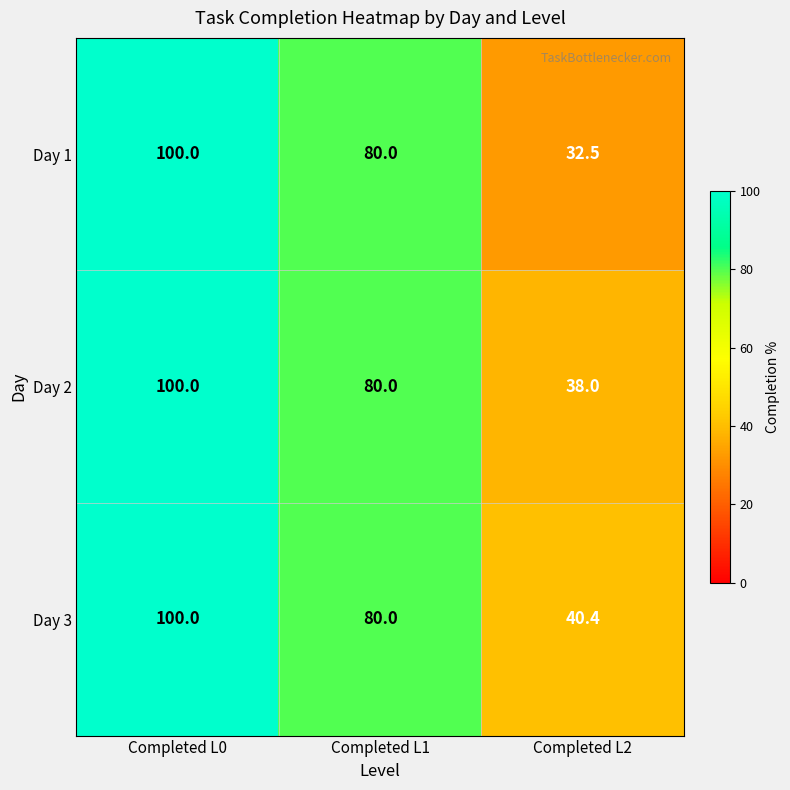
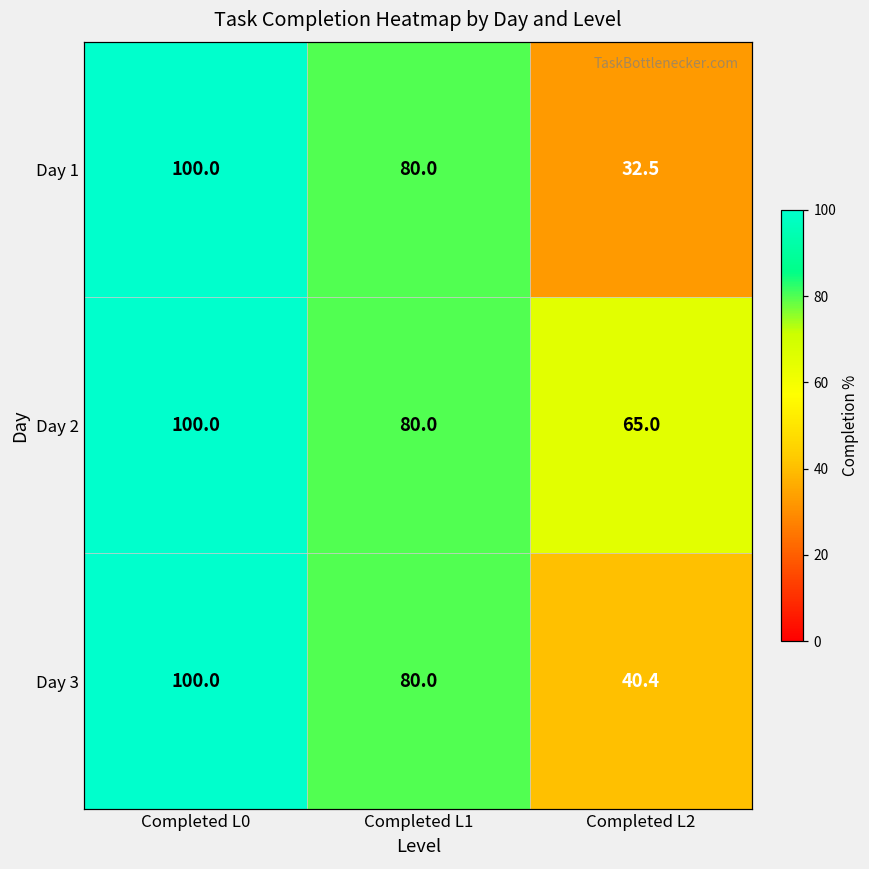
Day 2, Completed L2: 38.0 -> 65.0
